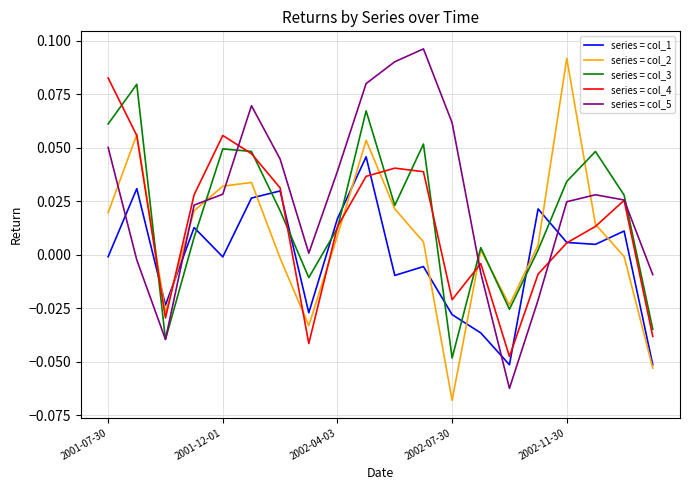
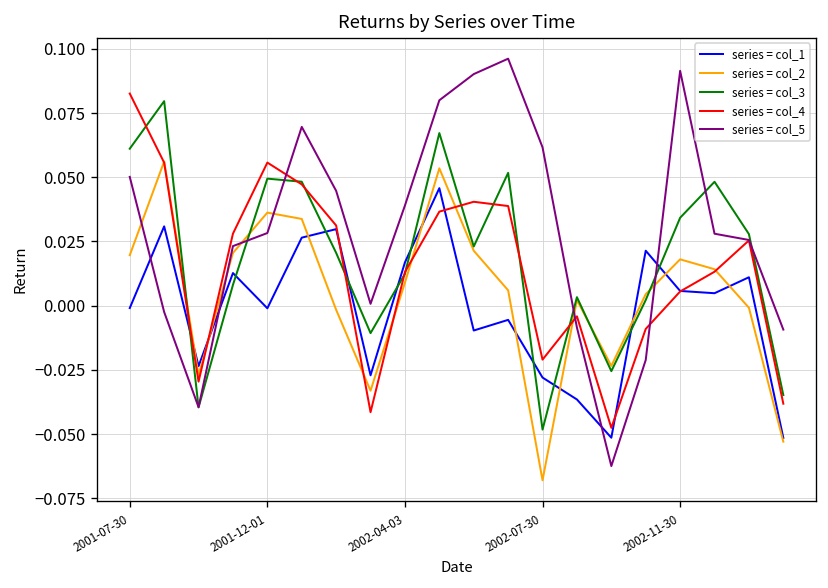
series = col_2, 2001-12-01: 0.032 -> 0.036
series = col_2, 2002-11-30: 0.092 -> 0.018
series = col_5, 2002-11-30: 0.025 -> 0.091
